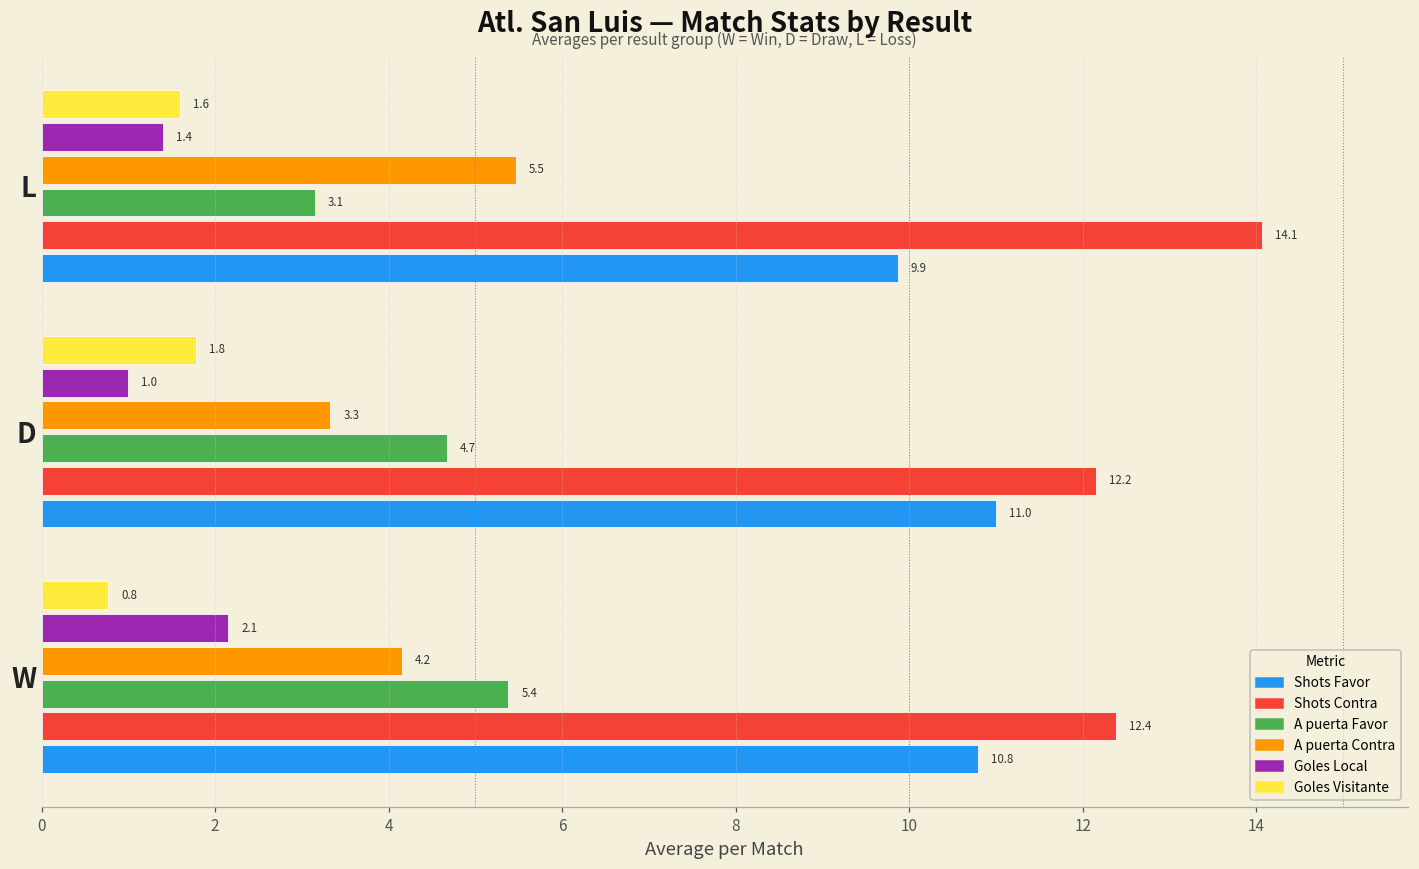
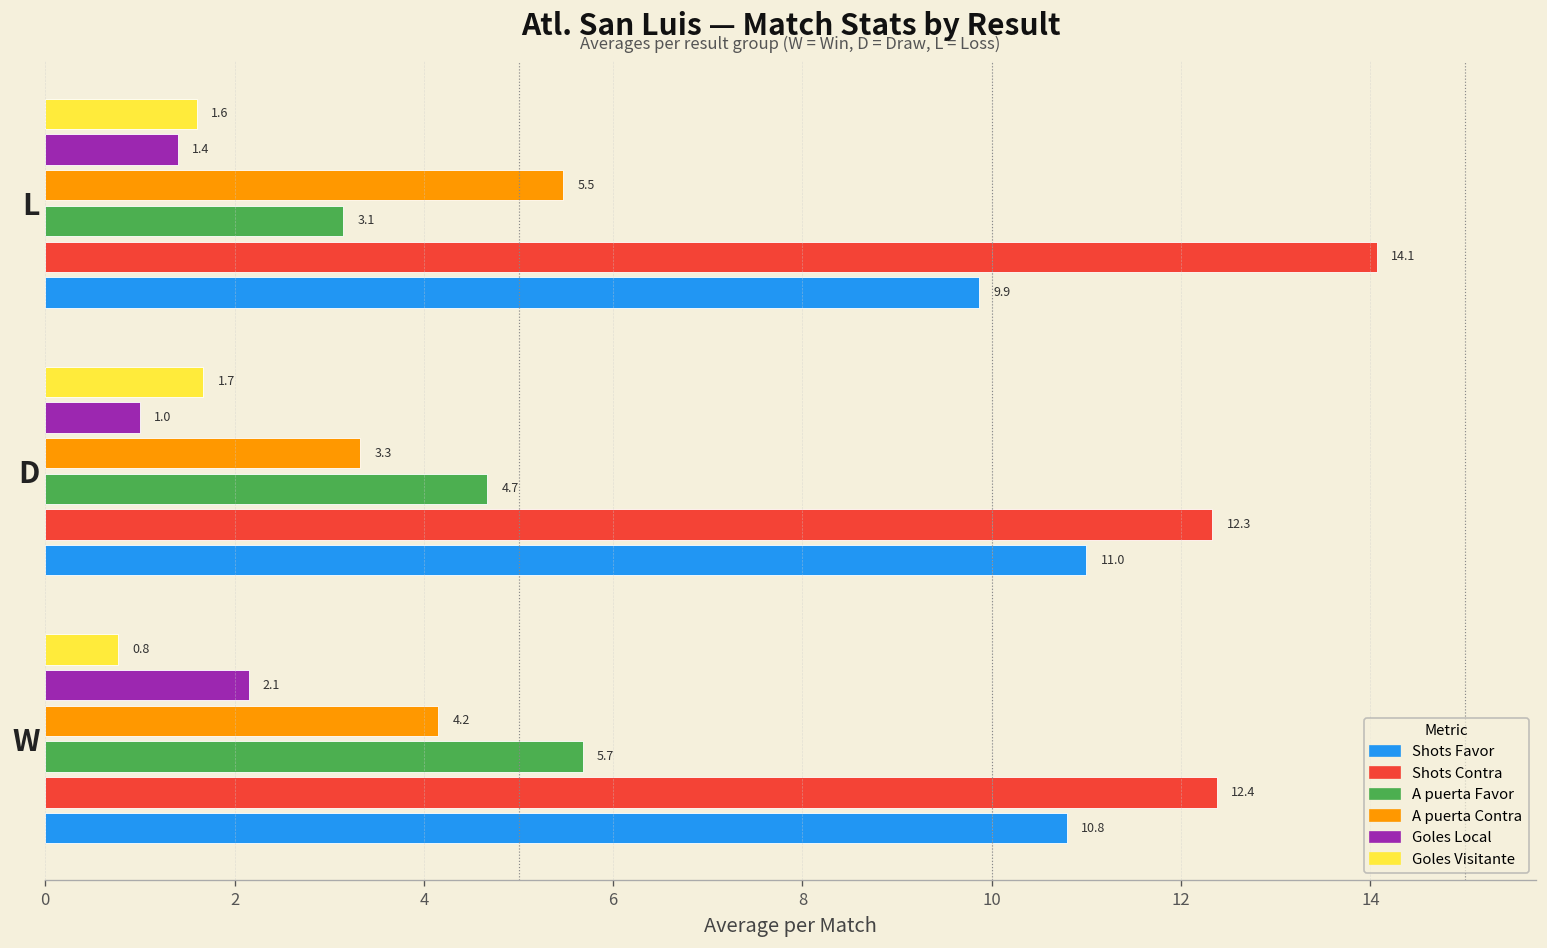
Goles Visitante, D: 1.8 -> 1.7
Shots Contra, D: 12.2 -> 12.3
A puerta Favor, W: 5.4 -> 5.7
